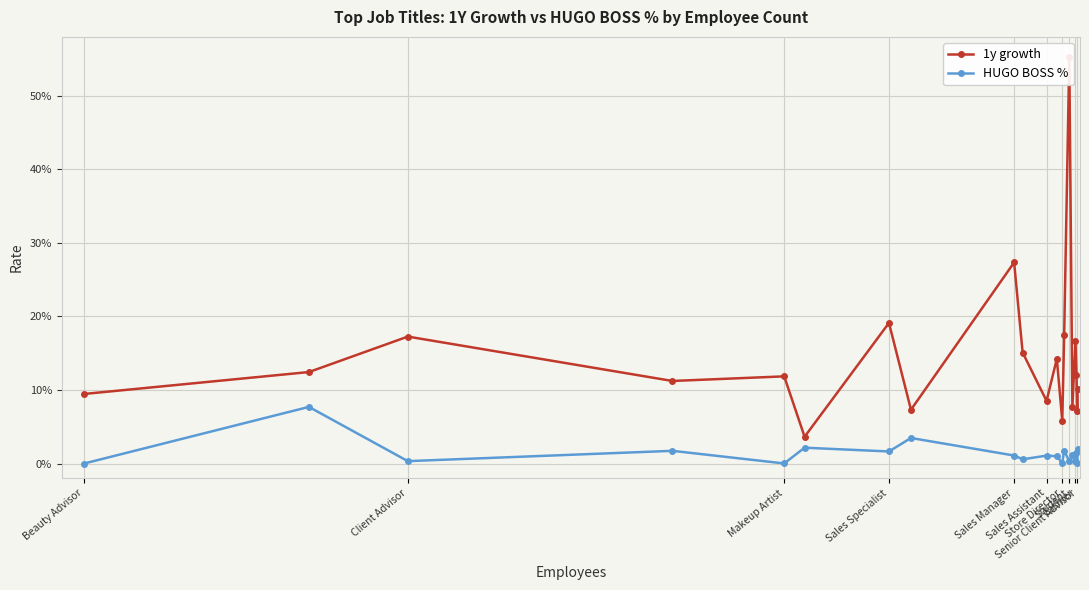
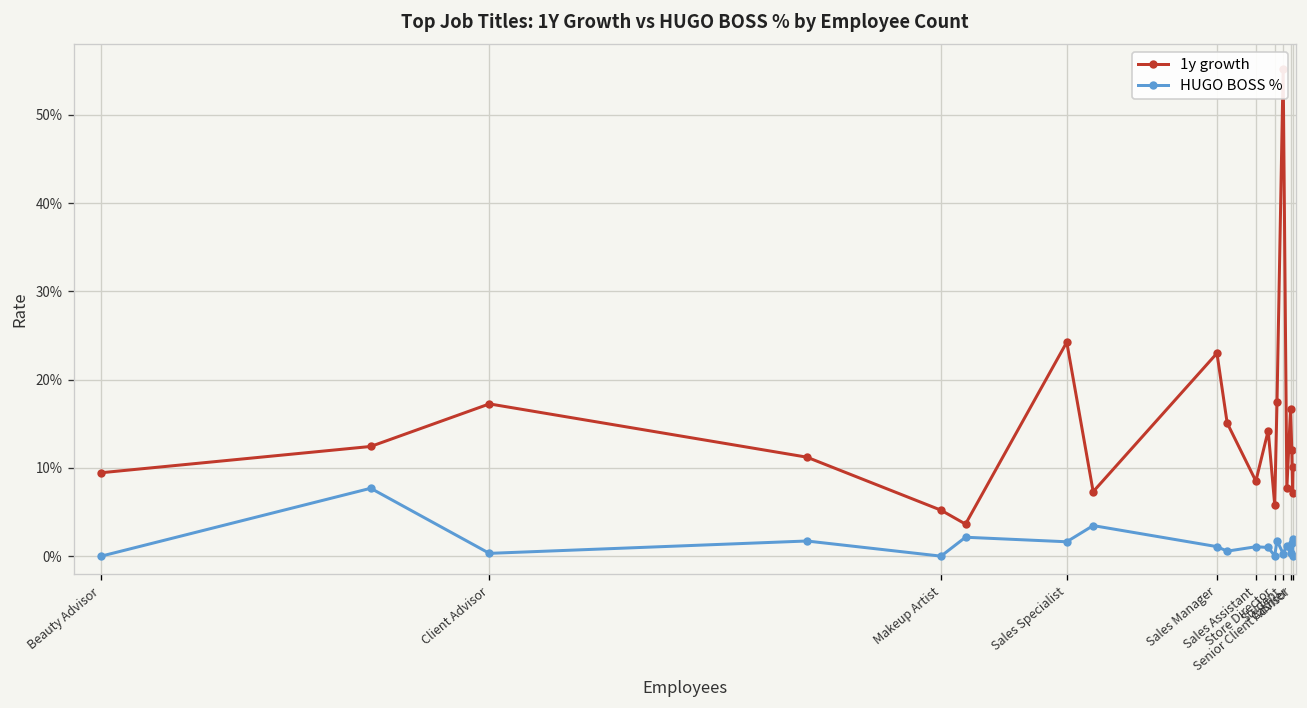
1y growth, Makeup Artist: 12% -> 5%
1y growth, Sales Specialist: 19% -> 24%
1y growth, Sales Manager: 27% -> 23%
